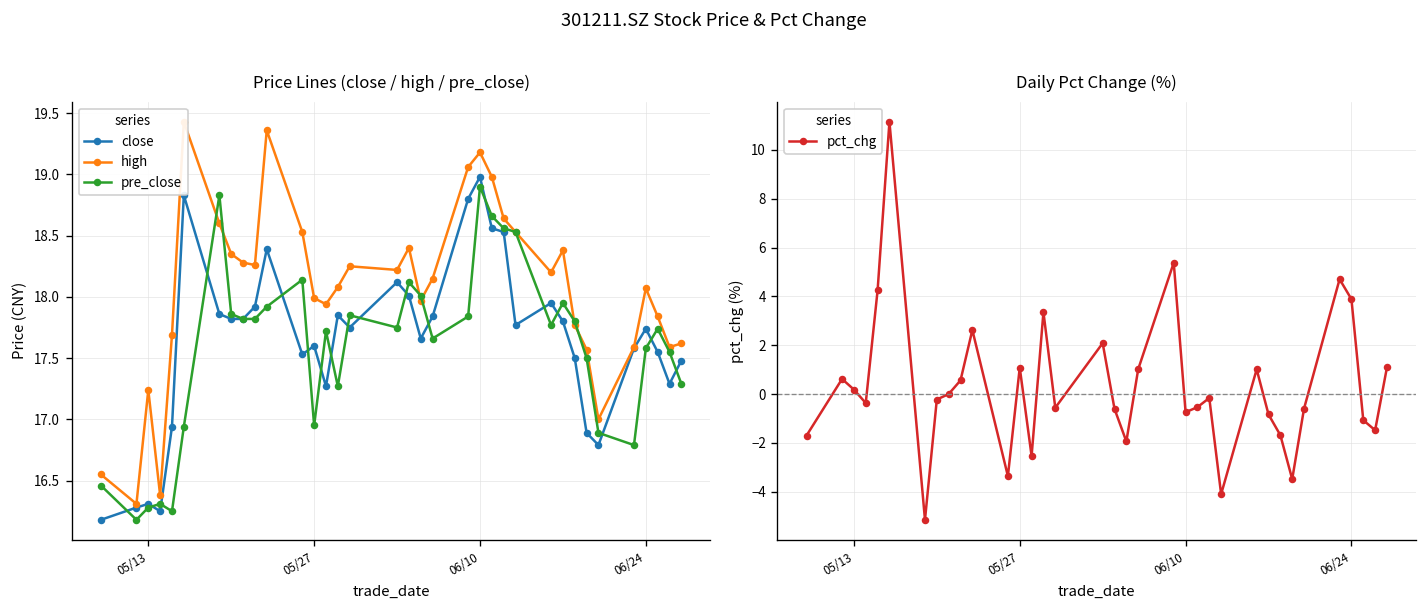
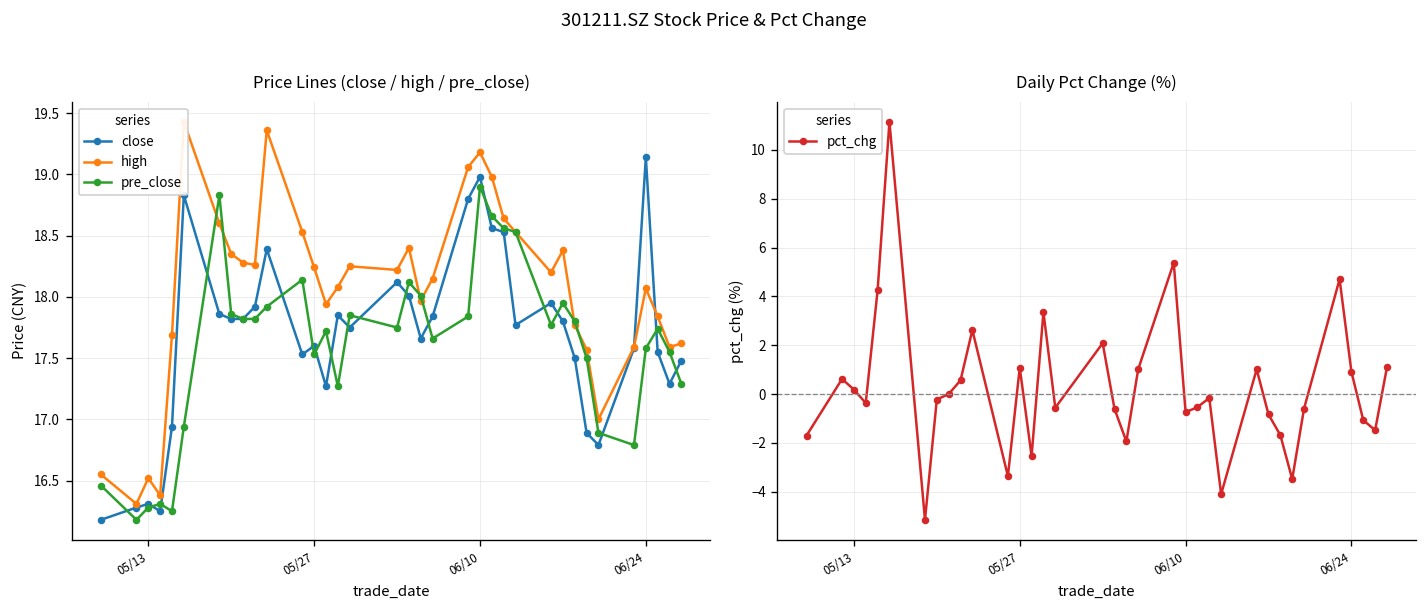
Price Lines (close / high / pre_close), high, 05/13: 17.24 -> 16.52
Price Lines (close / high / pre_close), high, 05/27: 17.99 -> 18.24
Price Lines (close / high / pre_close), pre_close, 05/27: 16.95 -> 17.53
Price Lines (close / high / pre_close), close, 06/24: 17.74 -> 19.14
Daily Pct Change (%), 06/24: 3.9 -> 0.9
